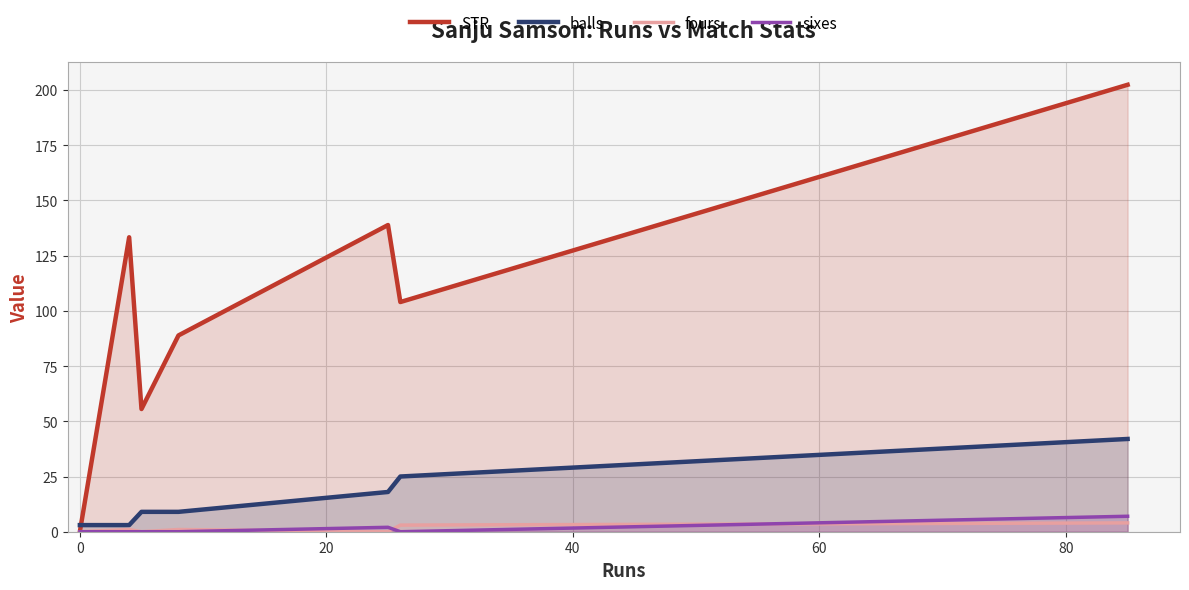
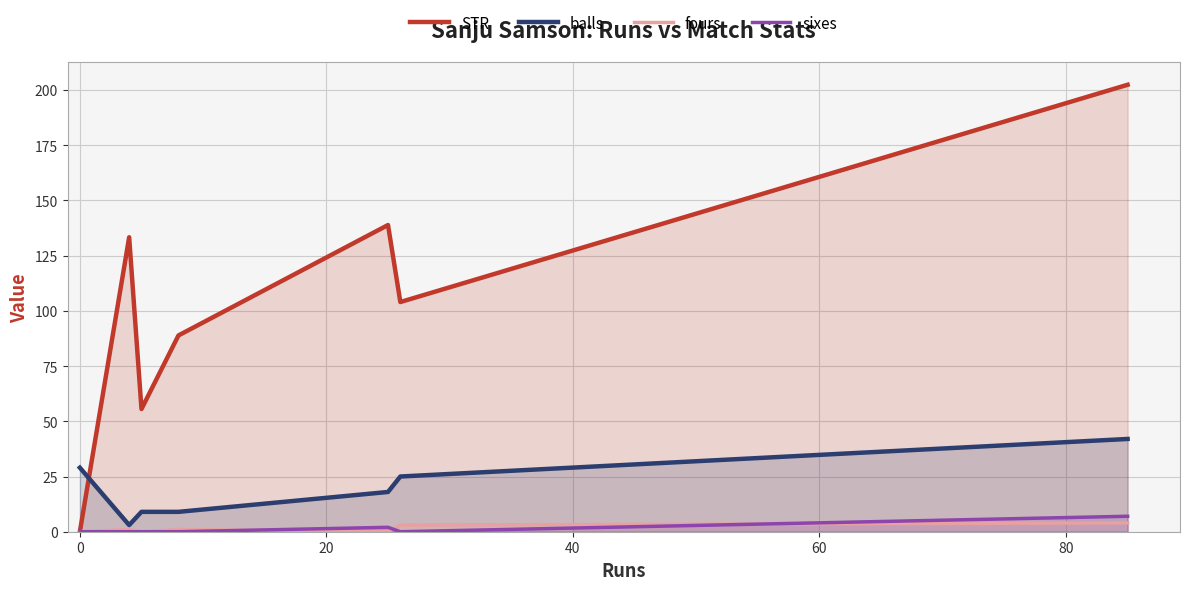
balls, 0: 3 -> 29
